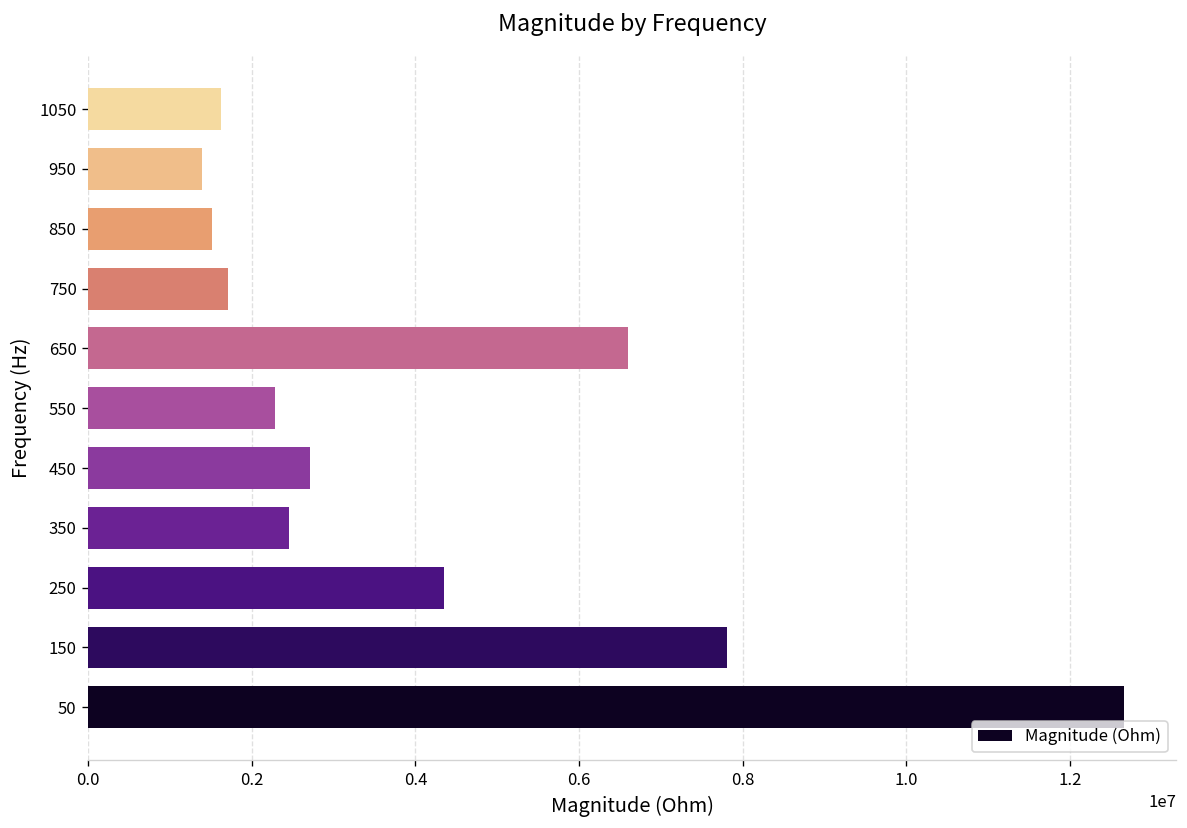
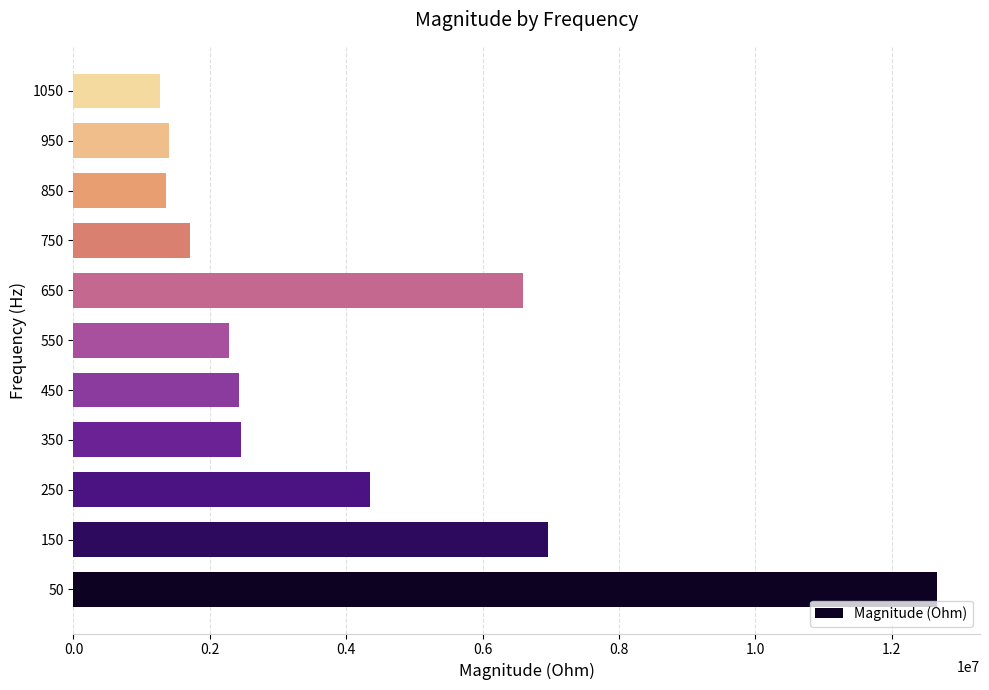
1050: 1600000 -> 1300000
850: 1500000 -> 1400000
450: 2700000 -> 2400000
150: 7800000 -> 7000000
